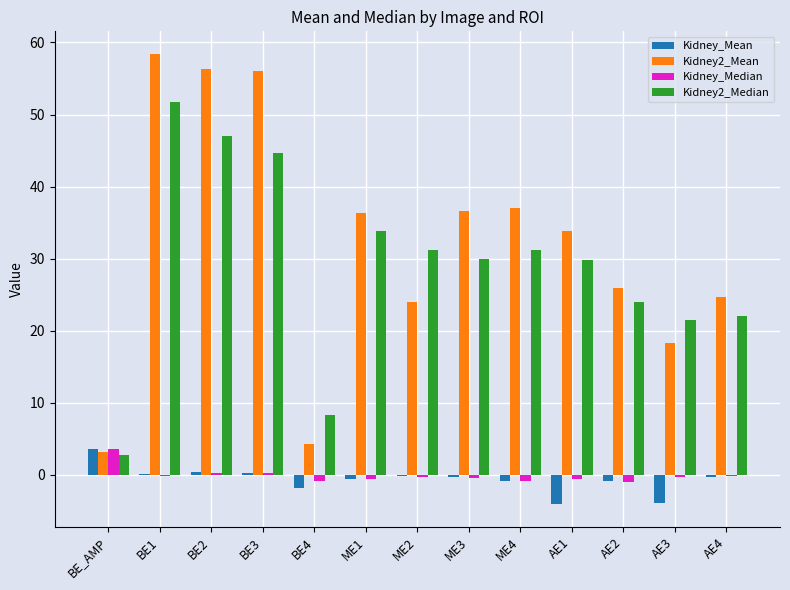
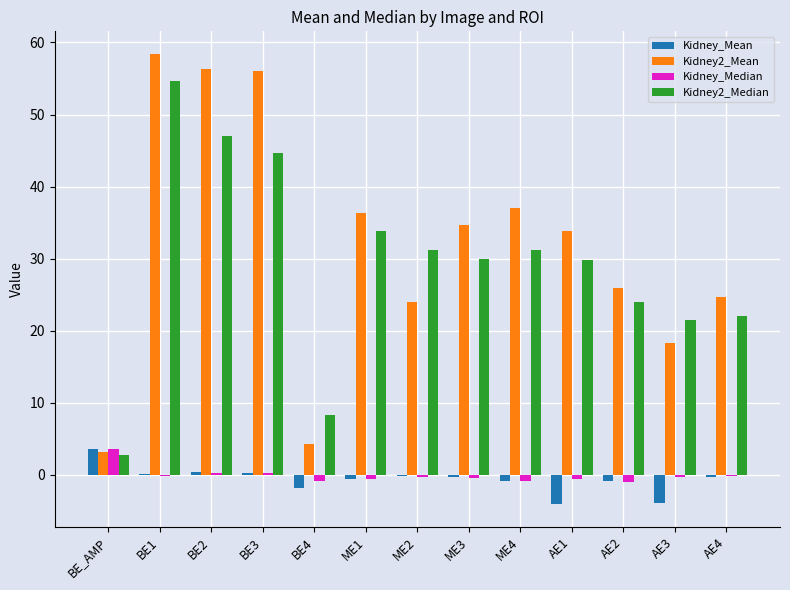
Kidney2_Median, BE1: 52 -> 55
Kidney2_Mean, ME3: 37 -> 35
